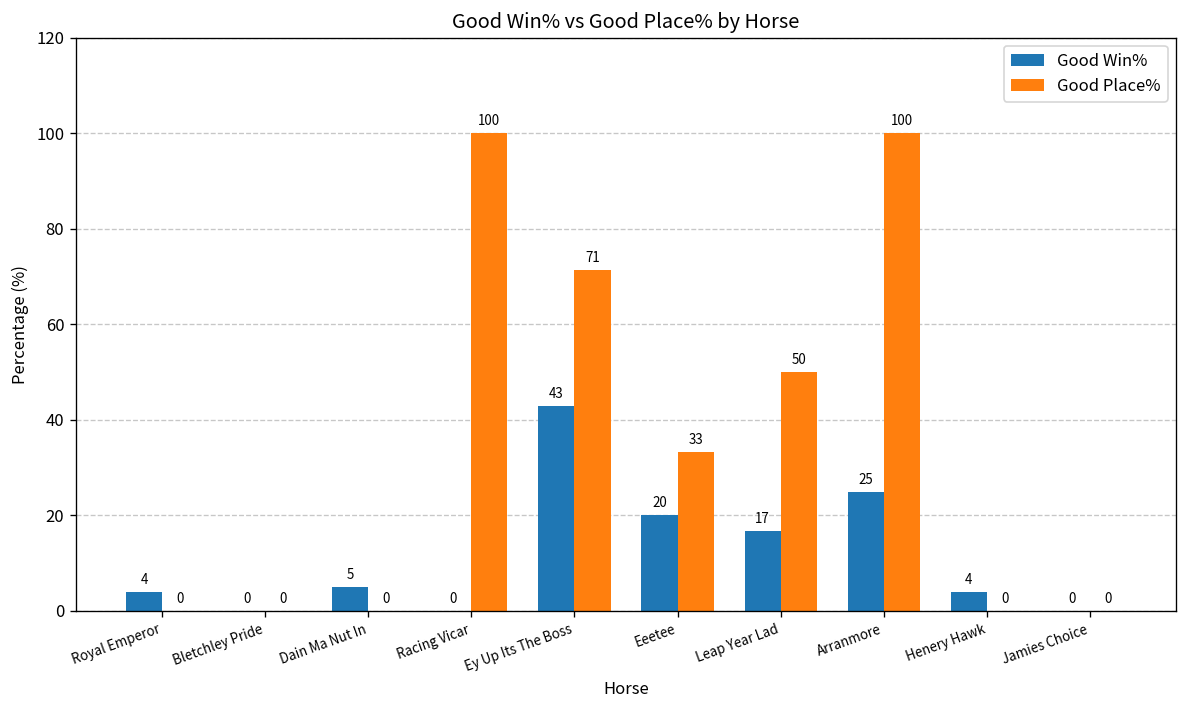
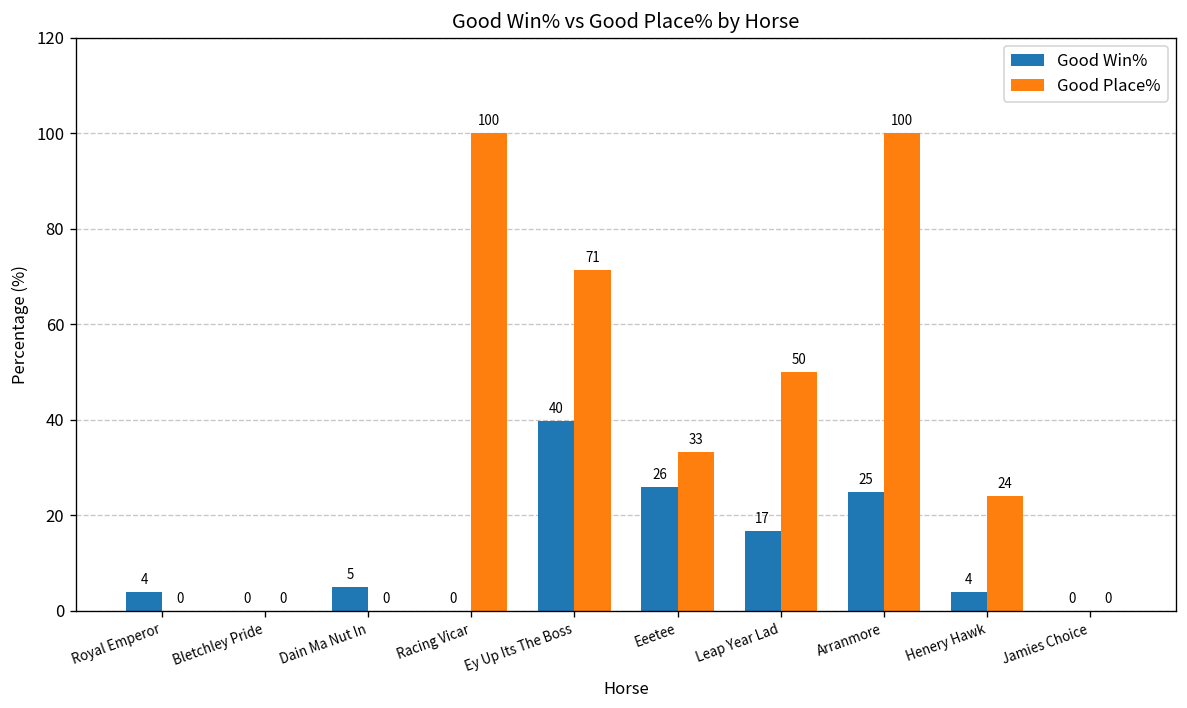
Good Win%, Ey Up Its The Boss: 43 -> 40
Good Win%, Eeetee: 20 -> 26
Good Place%, Henery Hawk: 0 -> 24
